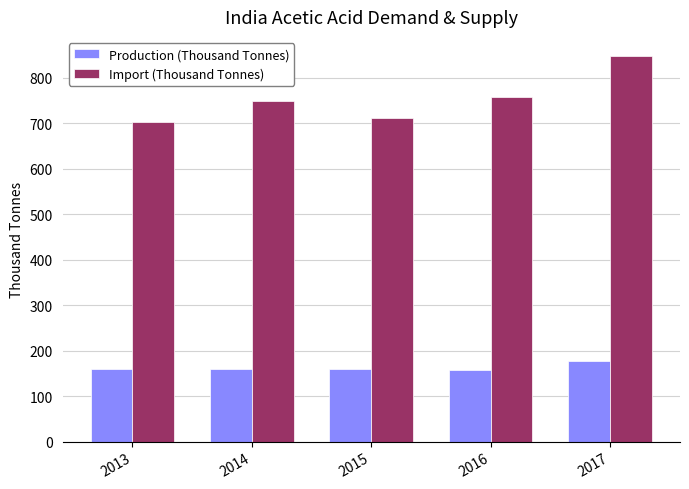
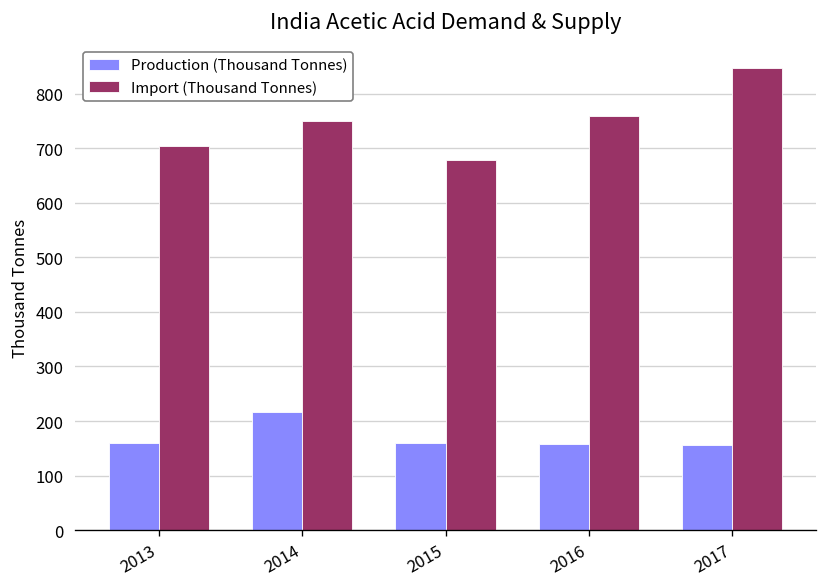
Production (Thousand Tonnes), 2014: 160 -> 220
Import (Thousand Tonnes), 2015: 710 -> 680
Production (Thousand Tonnes), 2017: 180 -> 160
